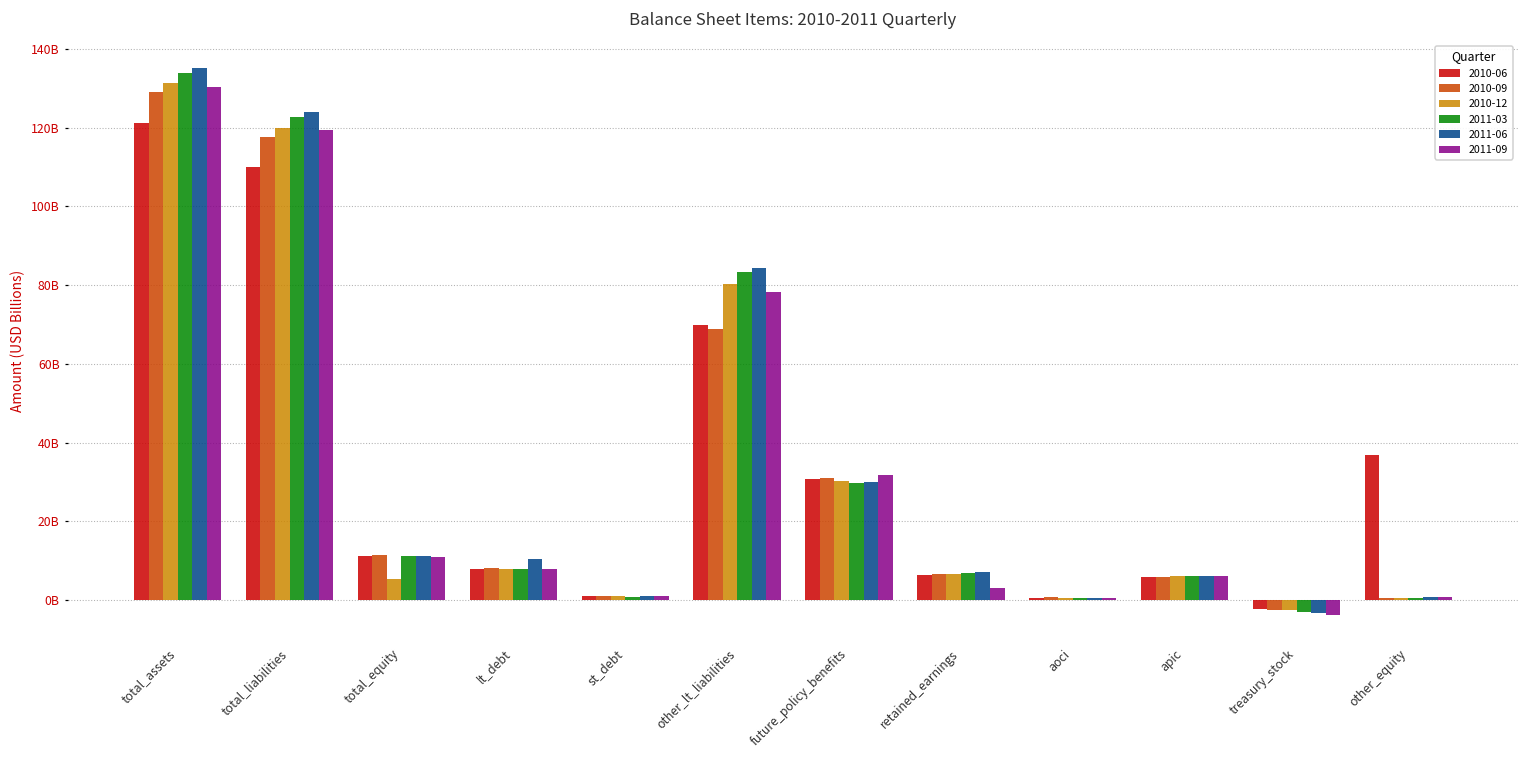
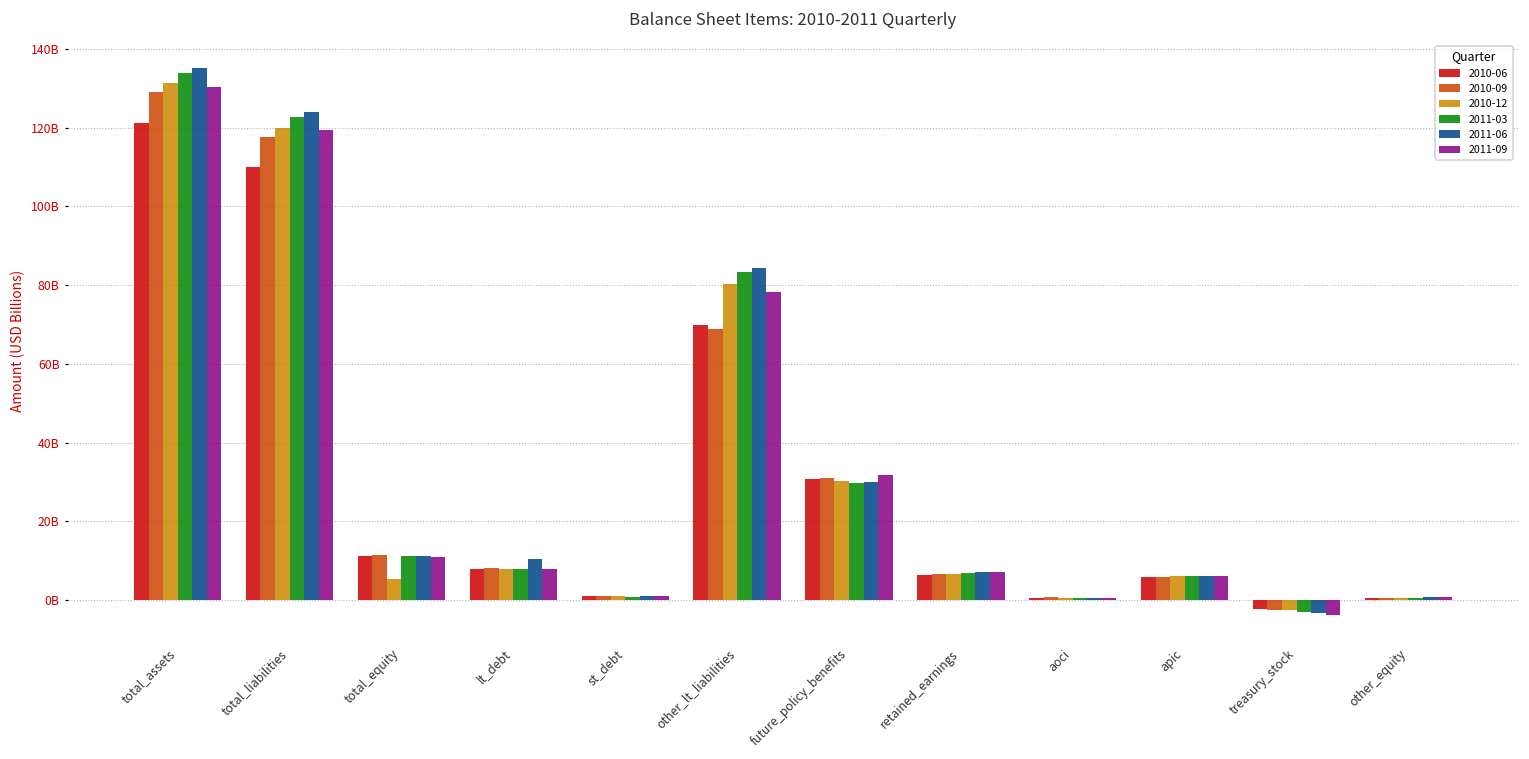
2011-09, retained_earnings: 3000000000 -> 7000000000
2010-06, other_equity: 37000000000 -> 1000000000
